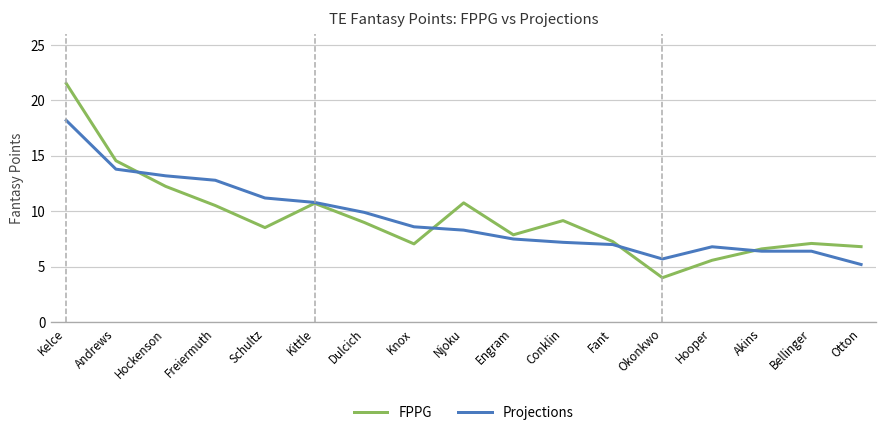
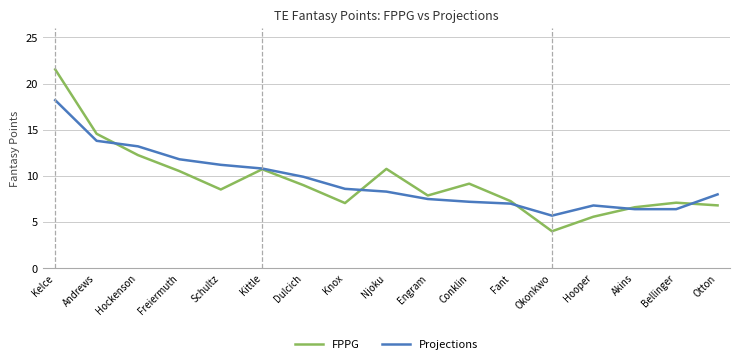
Projections, Freiermuth: 13 -> 12
Projections, Otton: 5 -> 8
